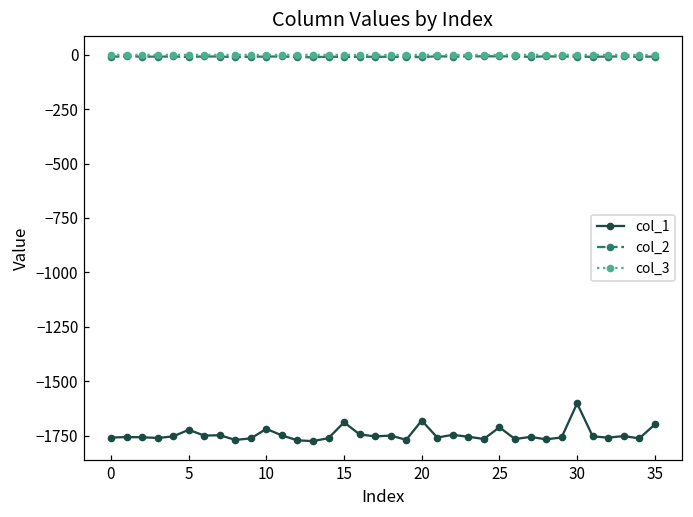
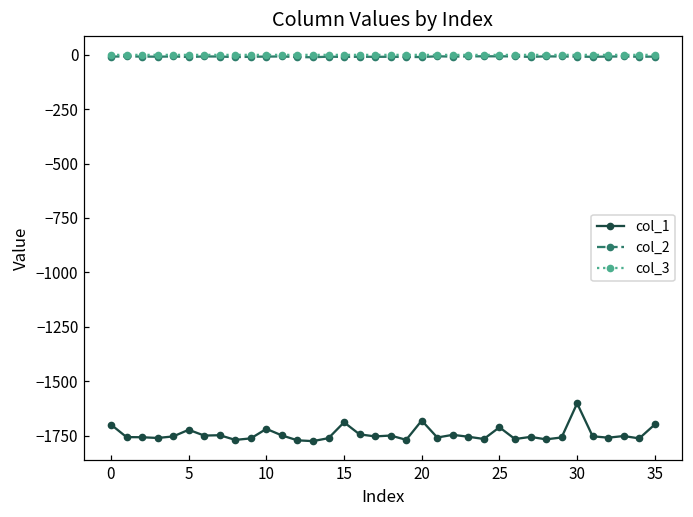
col_1, 0: -1760 -> -1700
